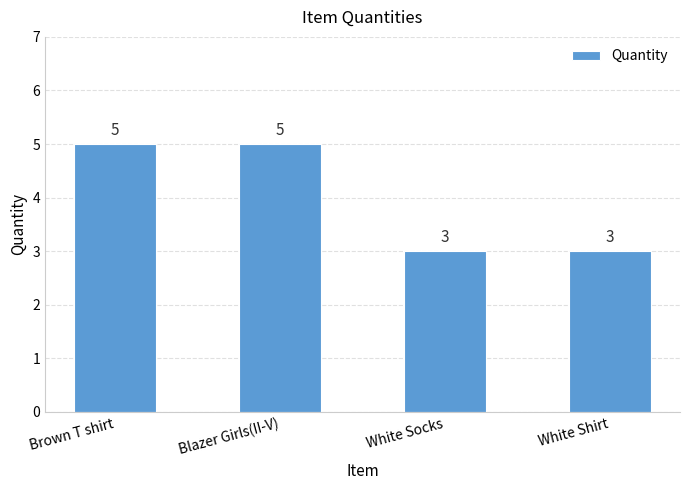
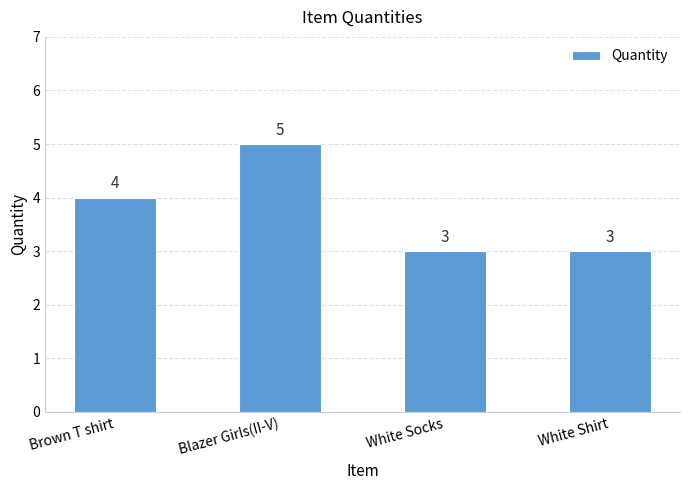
Brown T shirt: 5 -> 4
